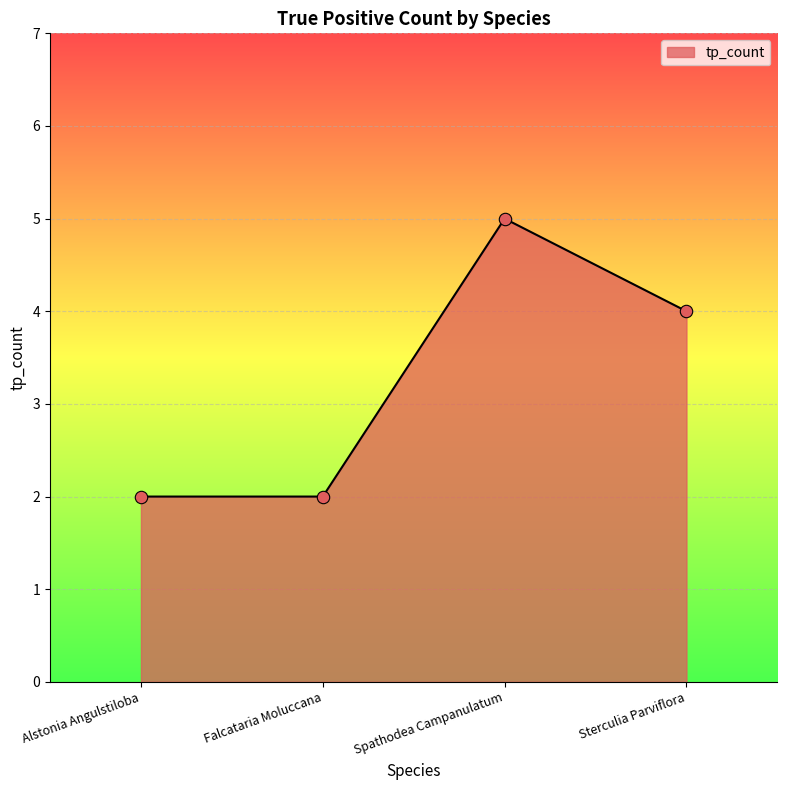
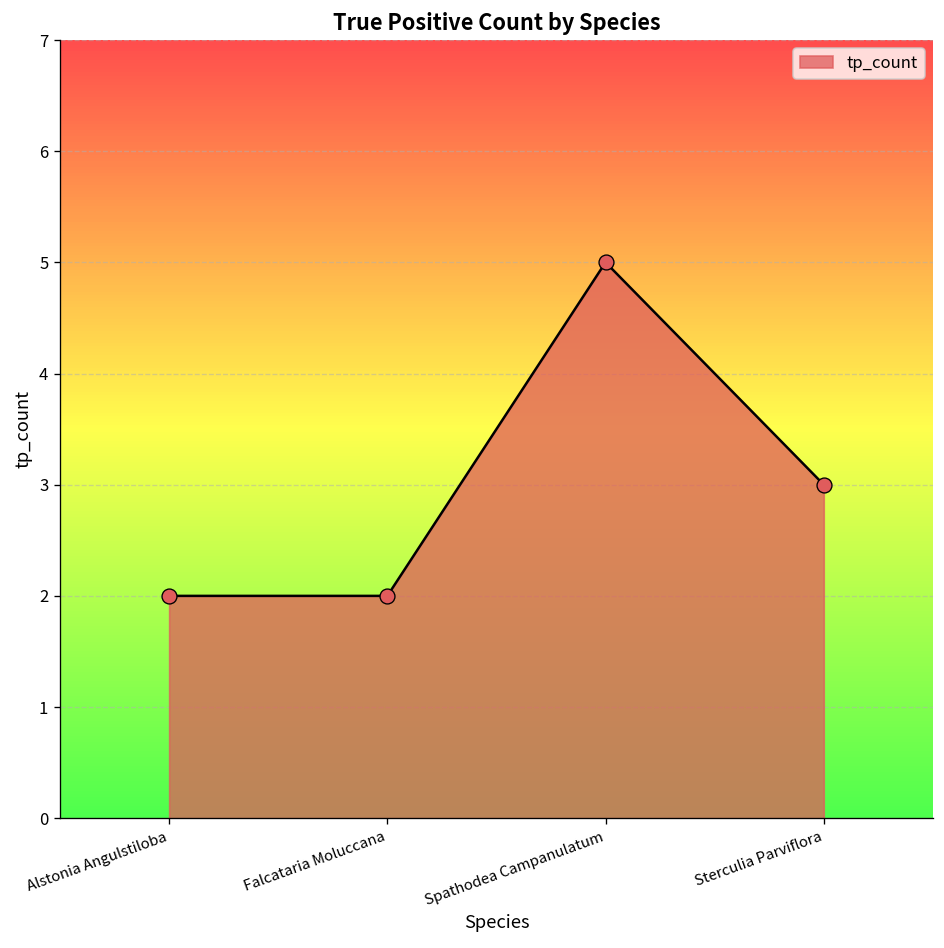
Sterculia Parviflora: 4 -> 3
